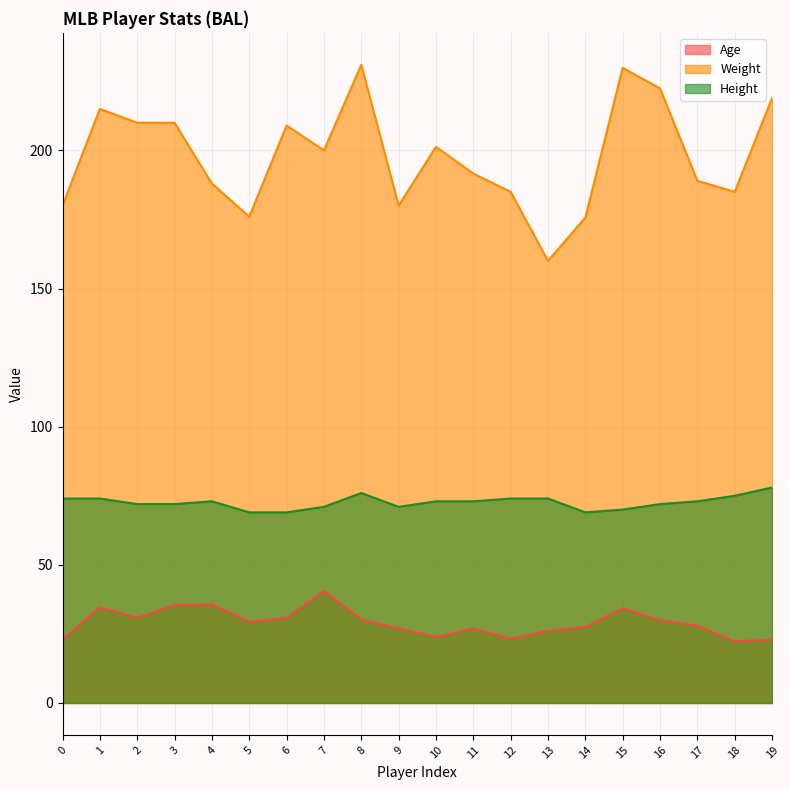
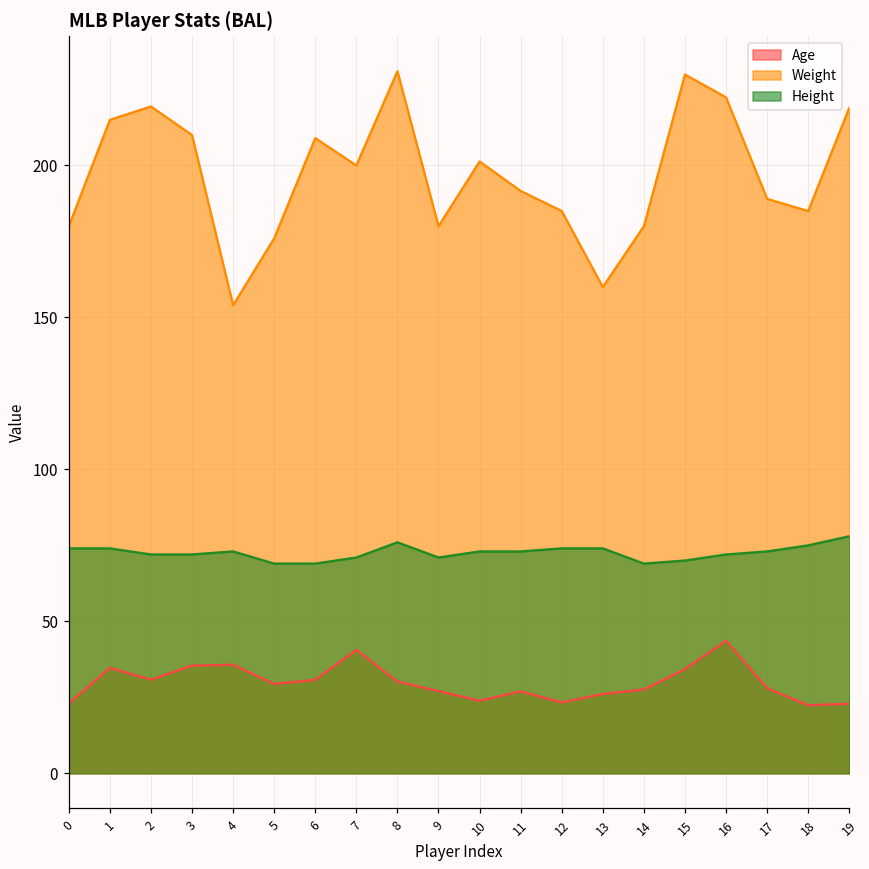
Weight, 2: 210 -> 219
Weight, 4: 188 -> 154
Weight, 14: 176 -> 180
Age, 16: 30 -> 44
